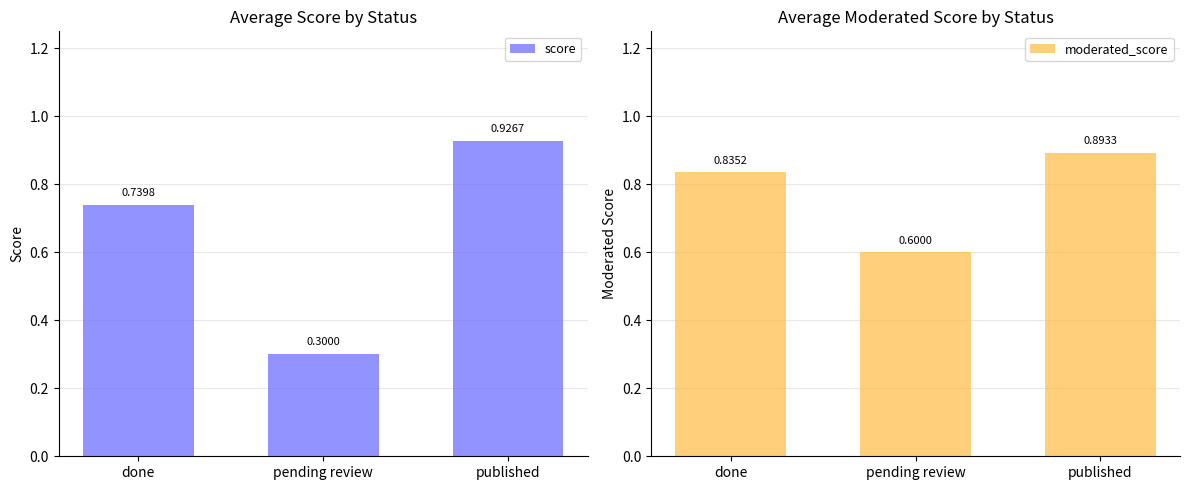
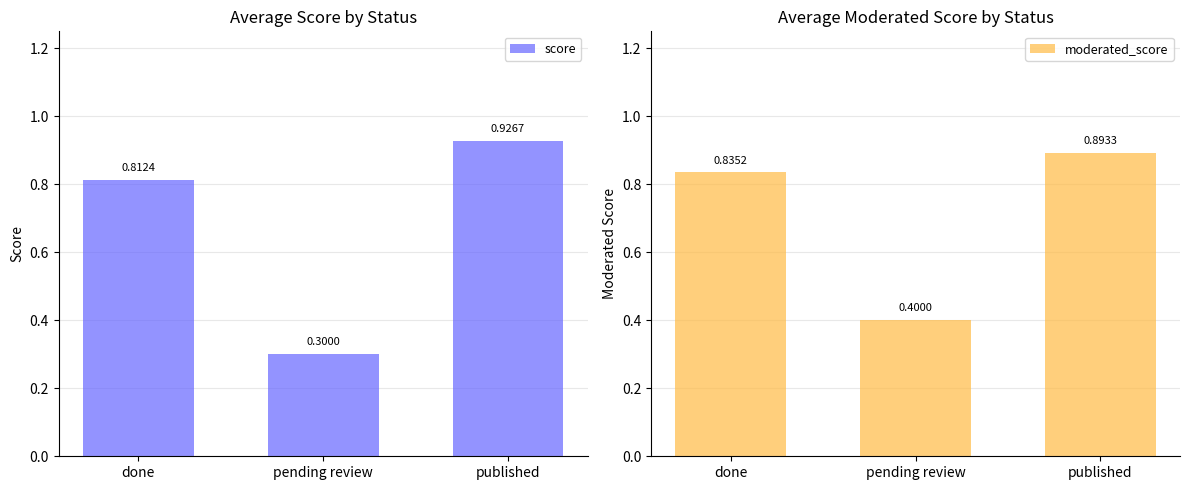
Average Score by Status, done: 0.7398 -> 0.8124
Average Moderated Score by Status, pending review: 0.6000 -> 0.4000
